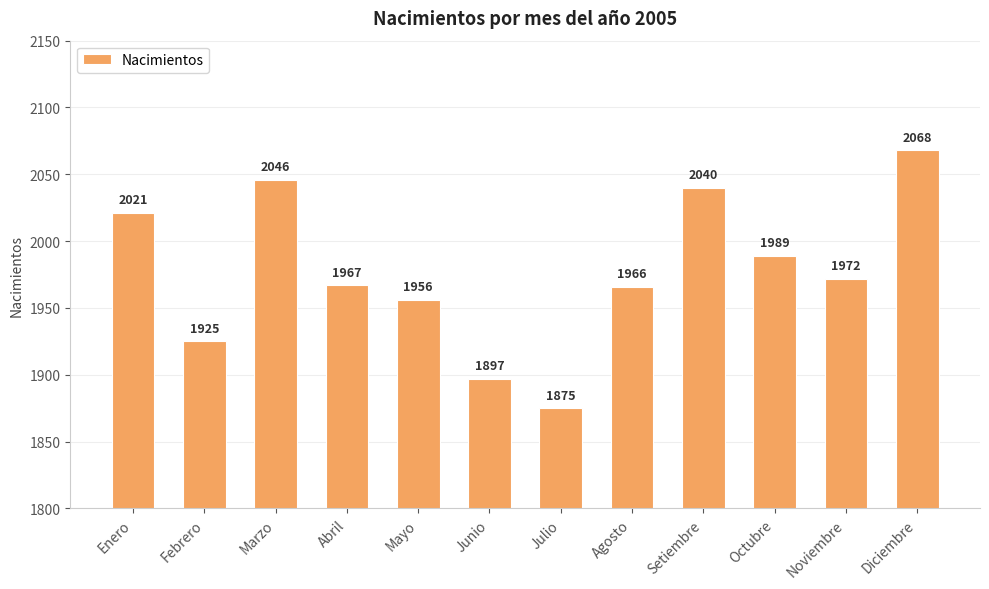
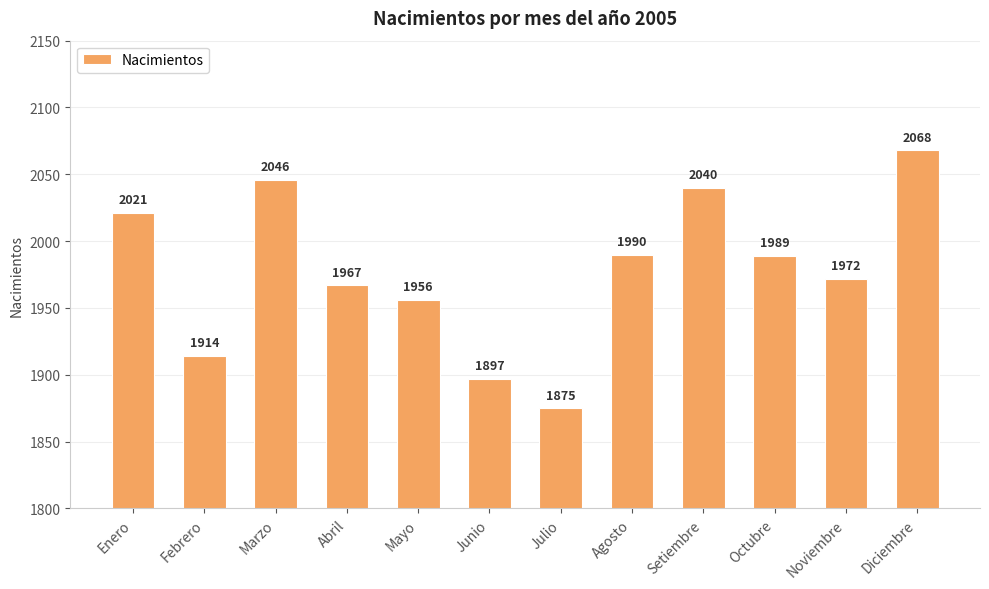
Febrero: 1925 -> 1914
Agosto: 1966 -> 1990
